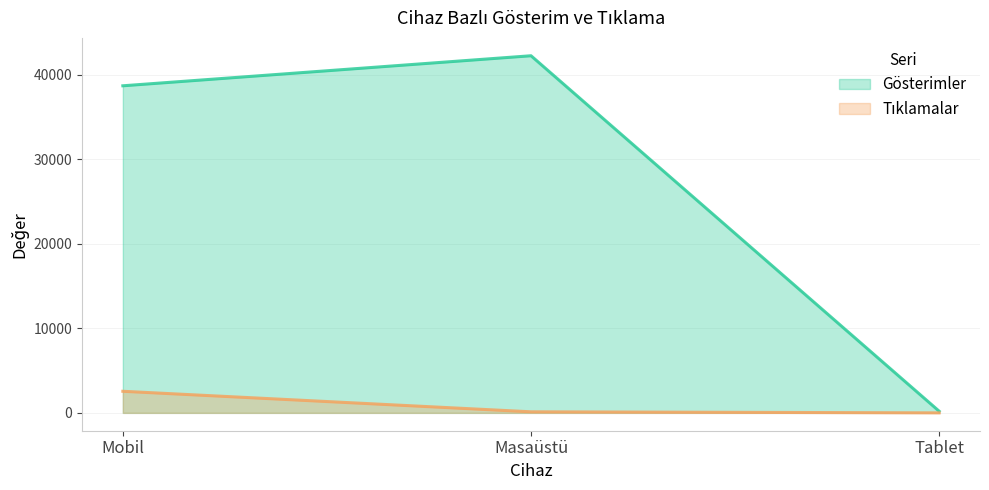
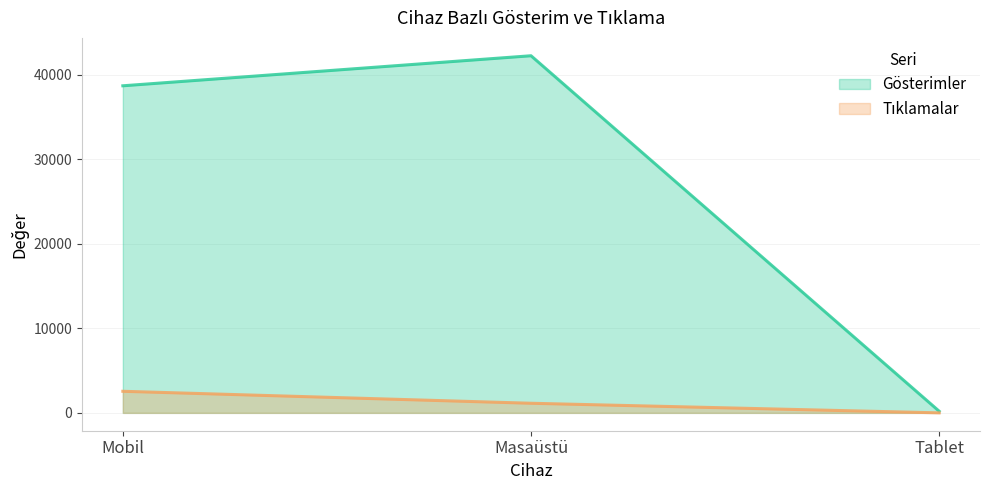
Tıklamalar, Masaüstü: 0 -> 1000
